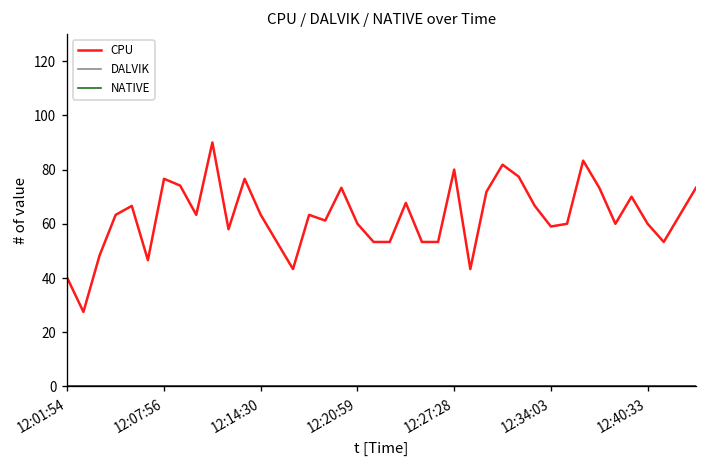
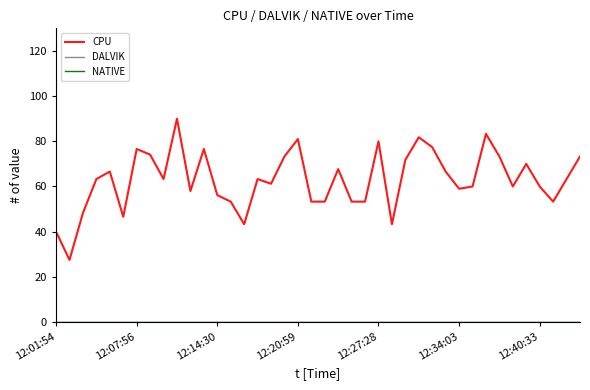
CPU, 12:14:30: 63 -> 56
CPU, 12:20:59: 60 -> 81
